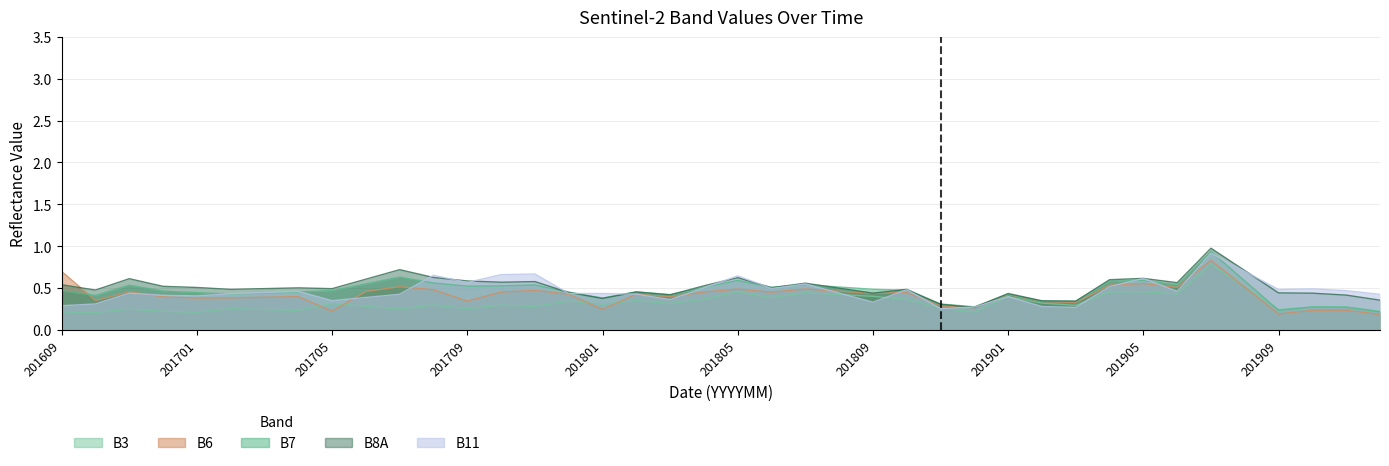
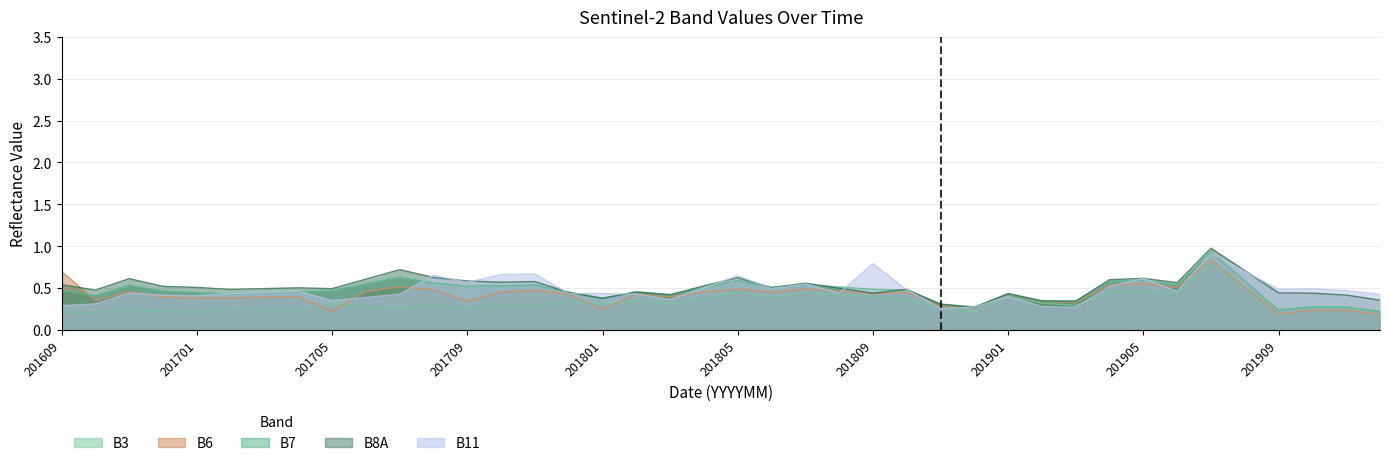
B11, 201809: 0.3 -> 0.8
